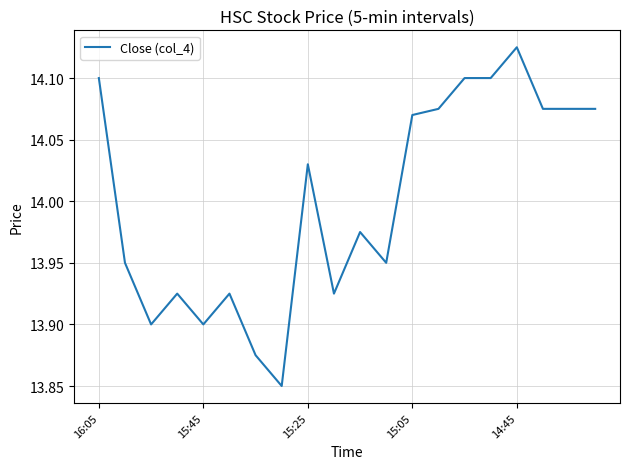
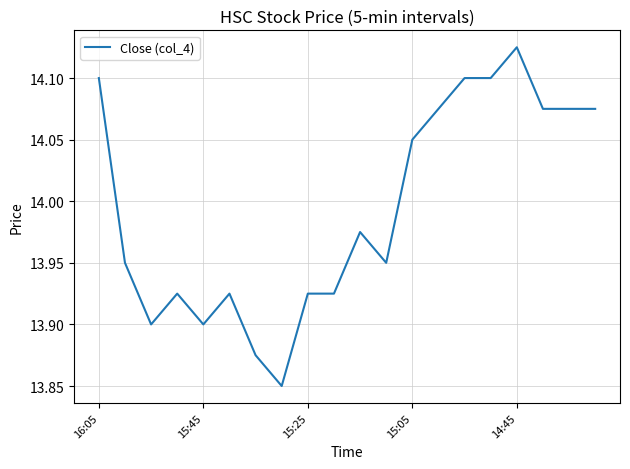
15:25: 14.030 -> 13.925
15:05: 14.07 -> 14.05
